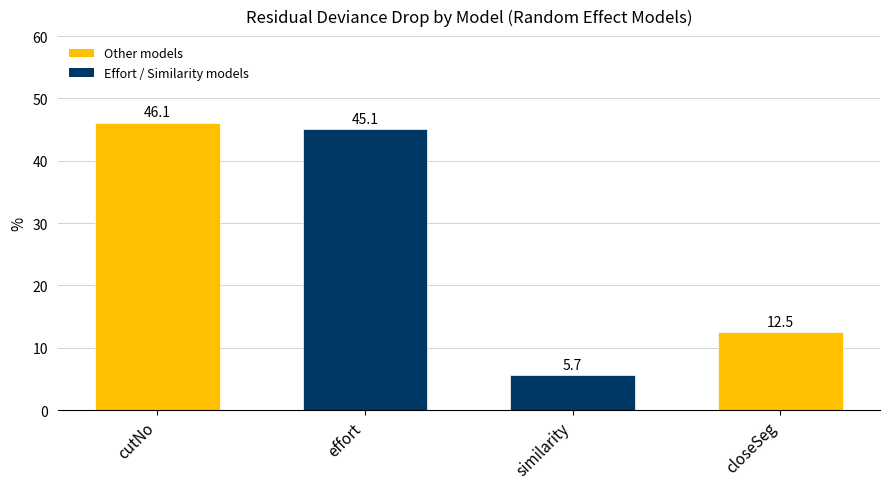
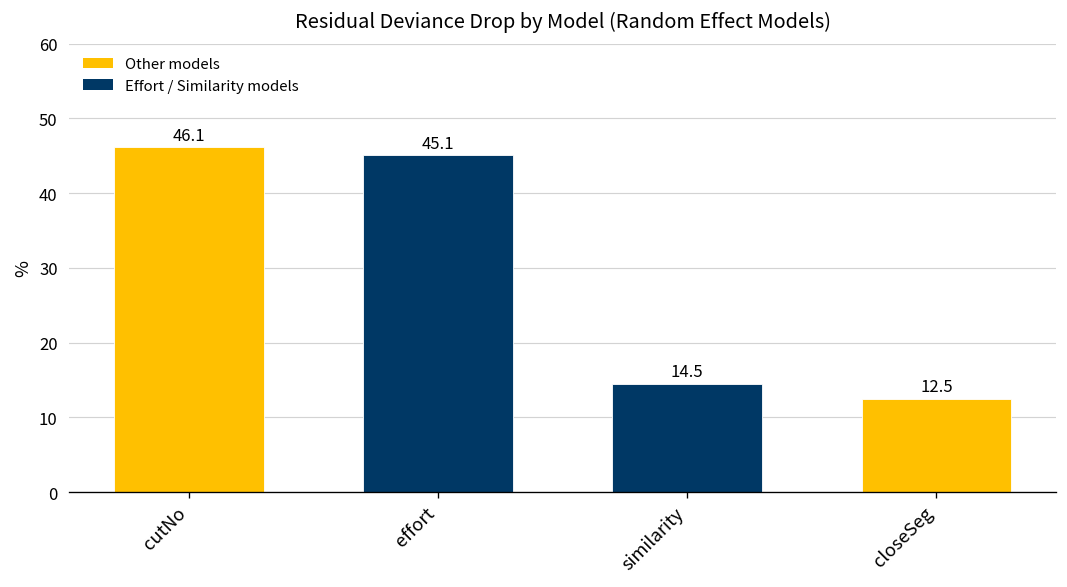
similarity: 5.7 -> 14.5
